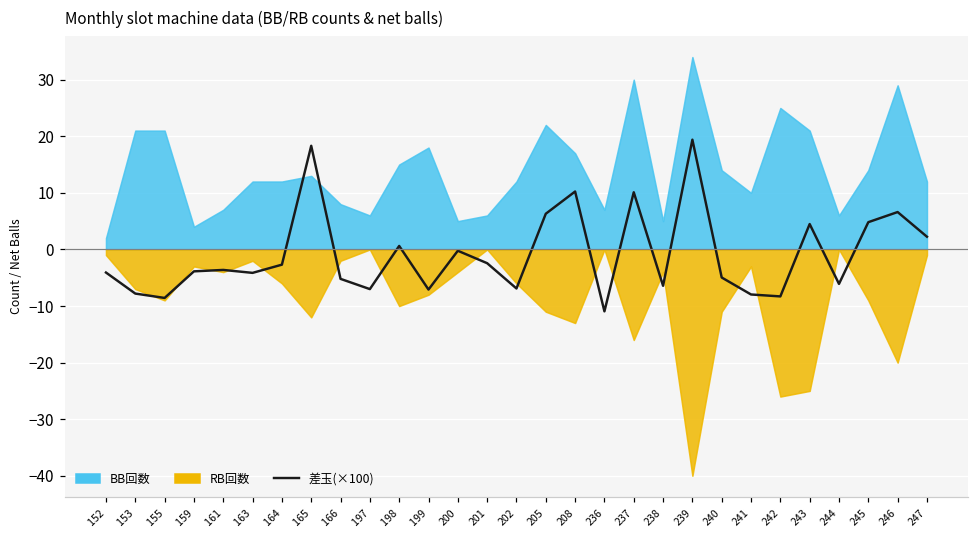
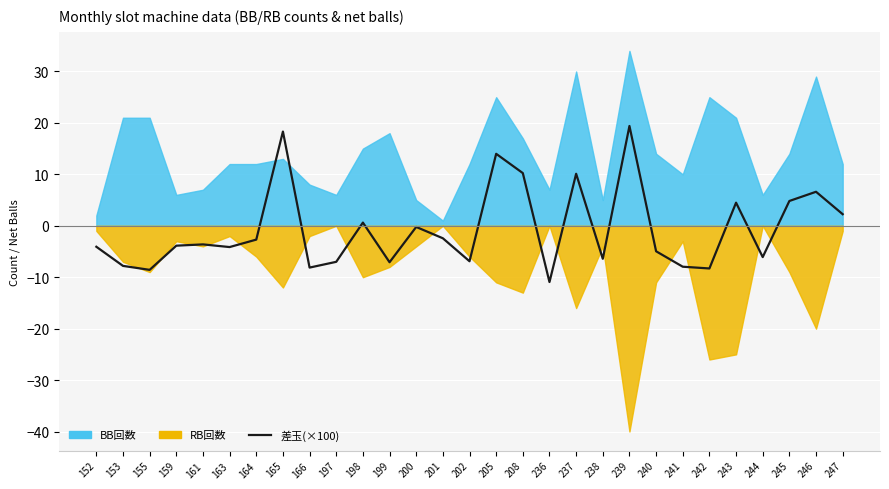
BB回数, 159: 4 -> 6
差玉(×100), 166: -5 -> -8
BB回数, 201: 6 -> 1
差玉(×100), 205: 6 -> 14
BB回数, 205: 22 -> 25
